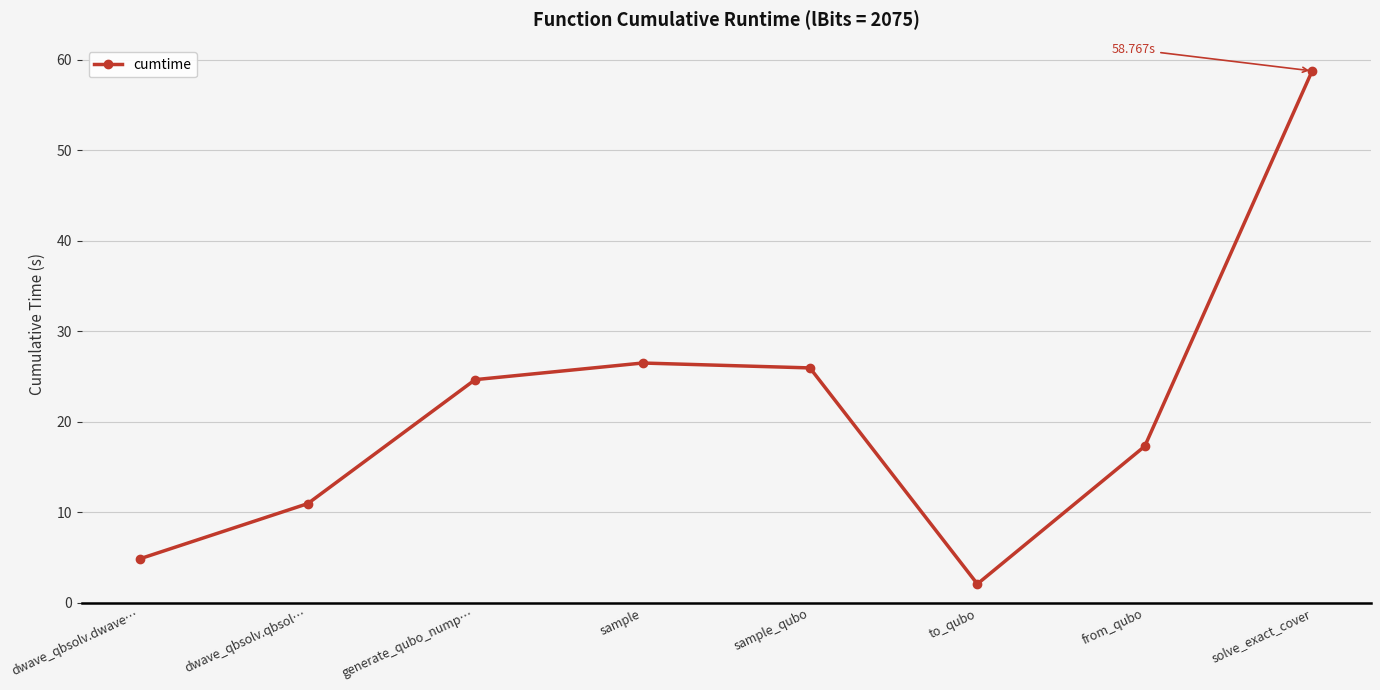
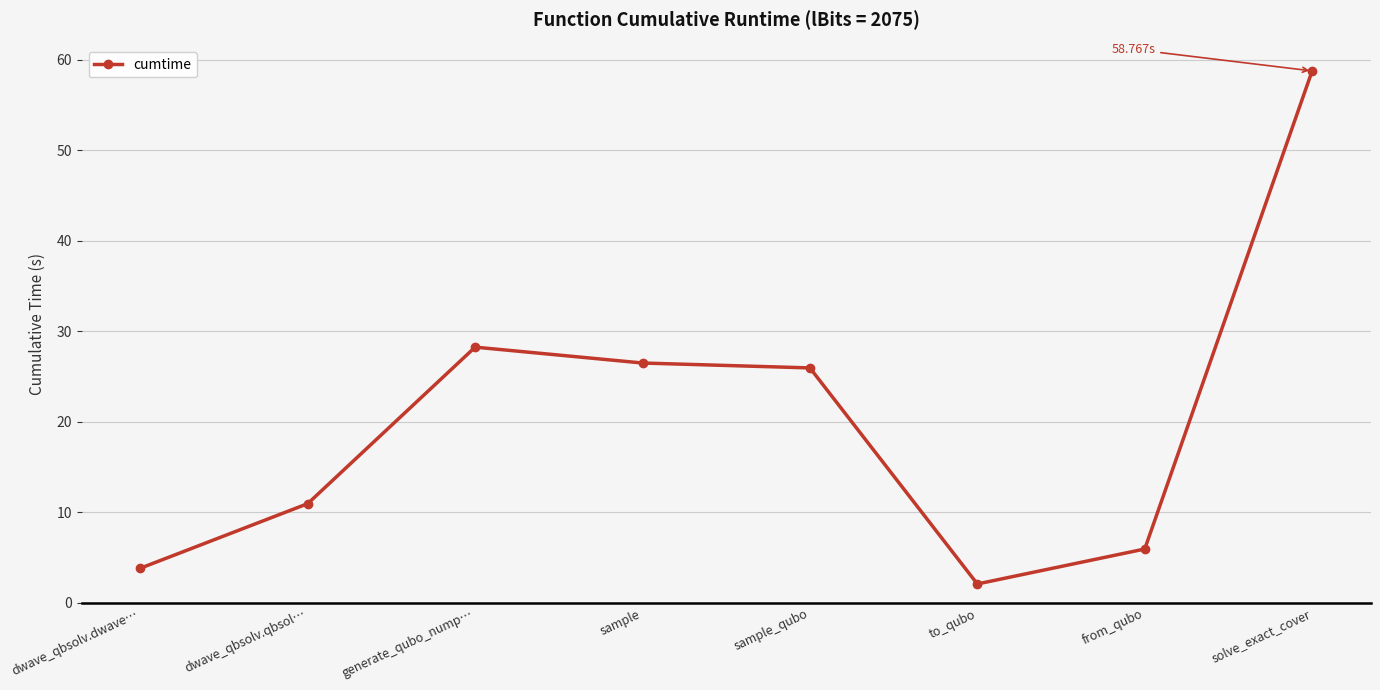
dwave_qbsolv.dwave…: 5 -> 4
generate_qubo_nump…: 25 -> 28
from_qubo: 17 -> 6
